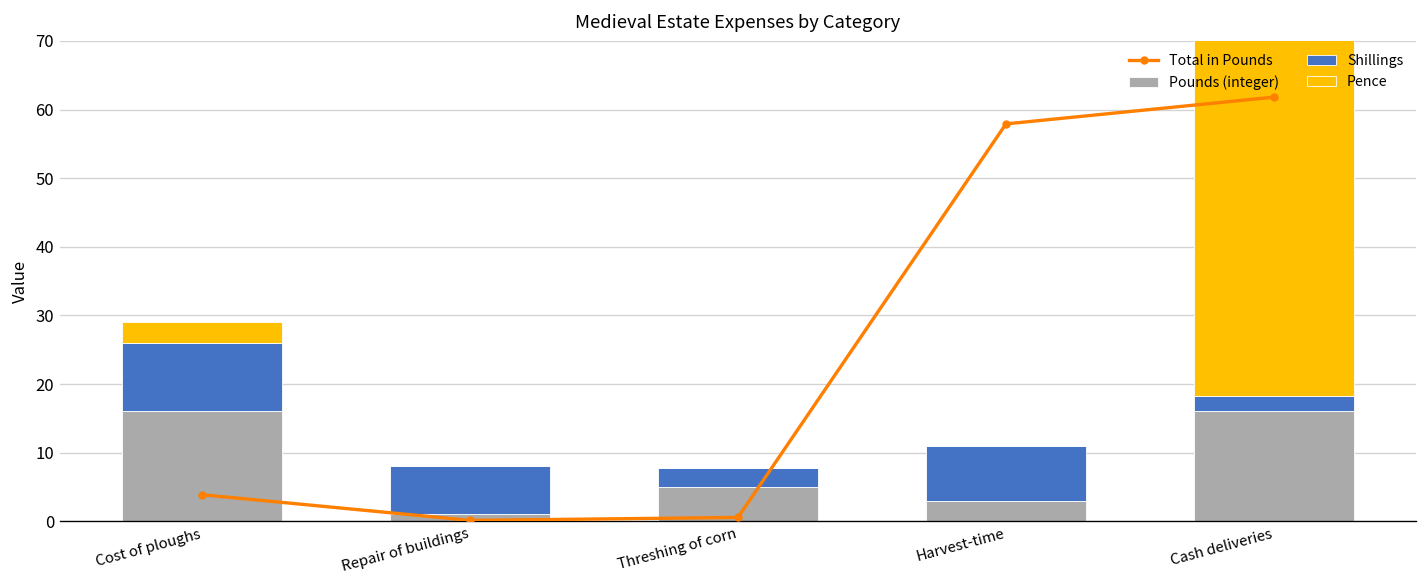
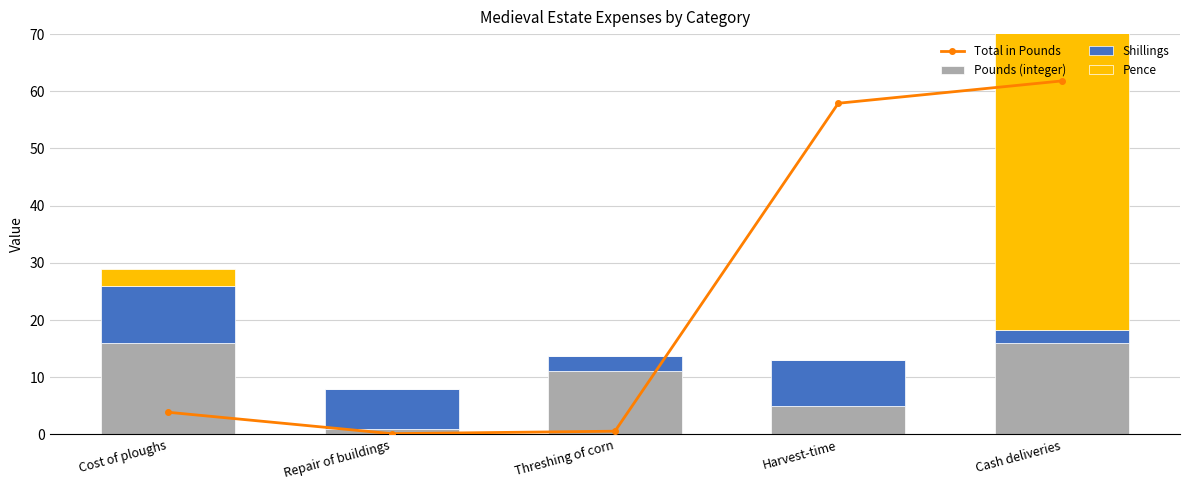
Pounds (integer), Threshing of corn: 5 -> 11
Pounds (integer), Harvest-time: 3 -> 5
